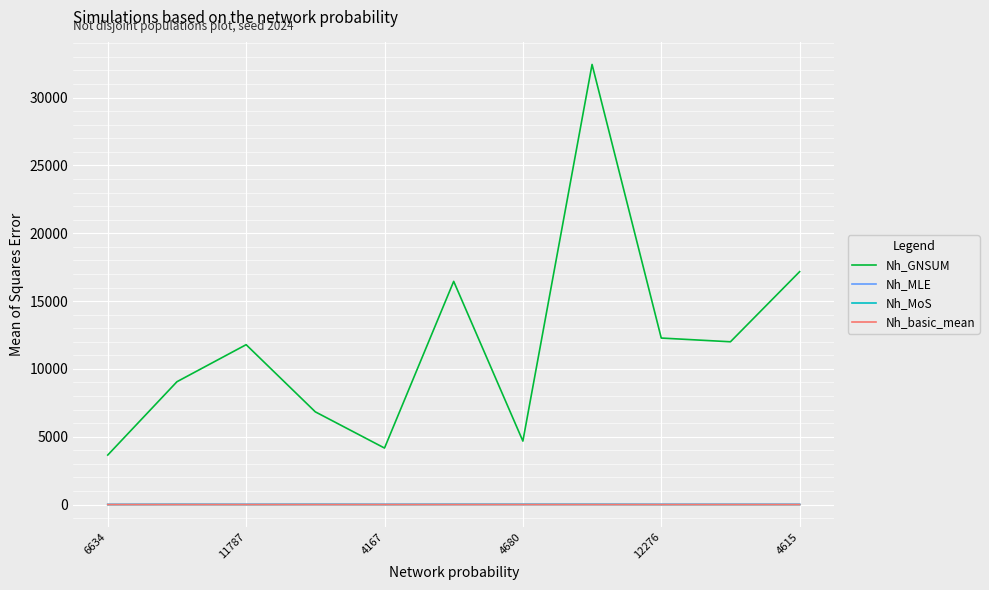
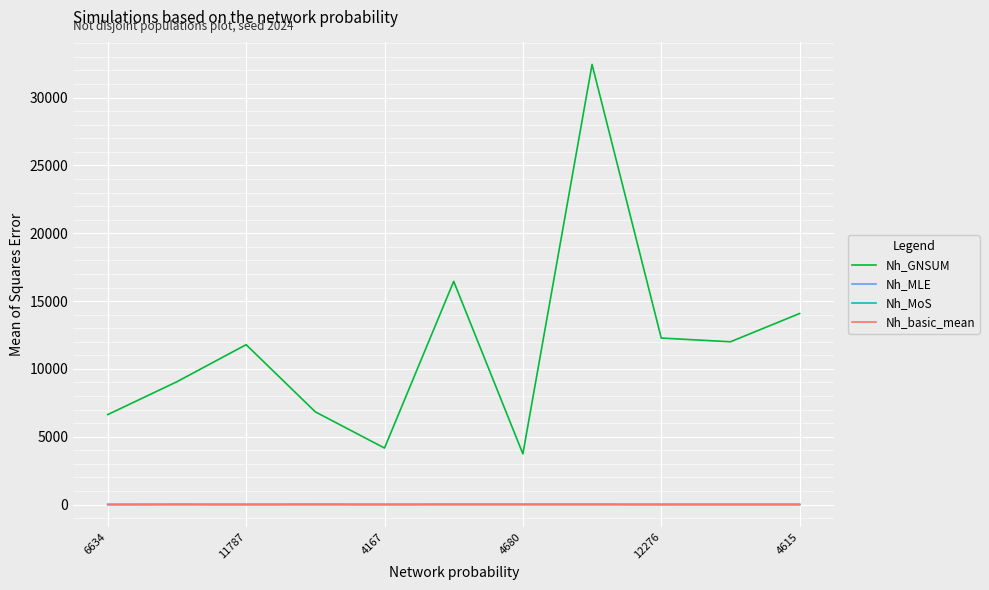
Nh_GNSUM, 6634: 3700 -> 6600
Nh_GNSUM, 4680: 4700 -> 3700
Nh_GNSUM, 4615: 17200 -> 14100
